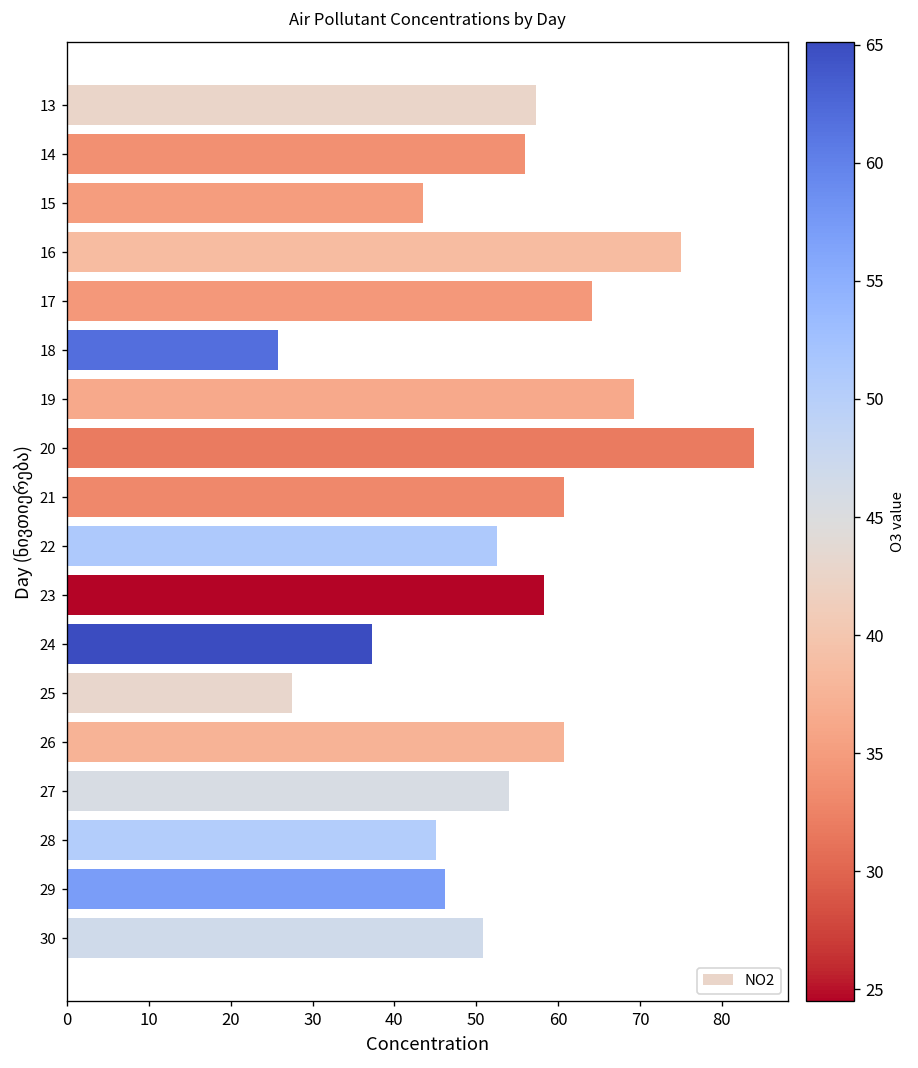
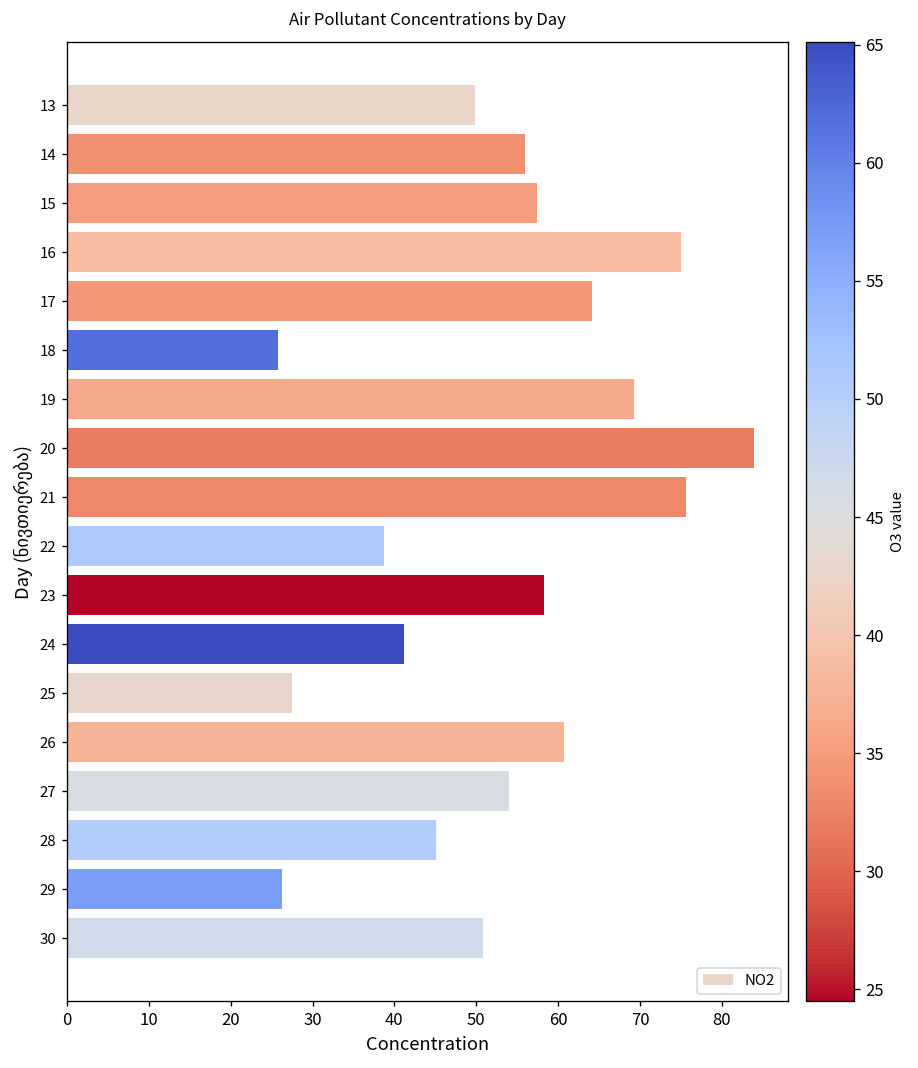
13: 57 -> 50
15: 44 -> 57
21: 61 -> 76
22: 53 -> 39
24: 37 -> 41
29: 46 -> 26
